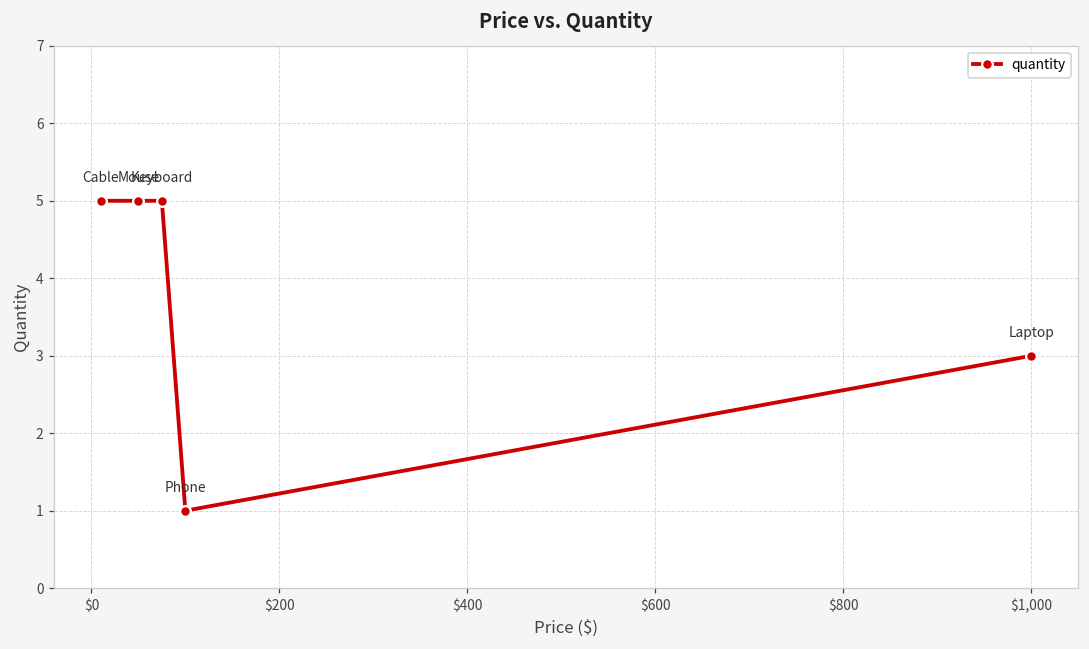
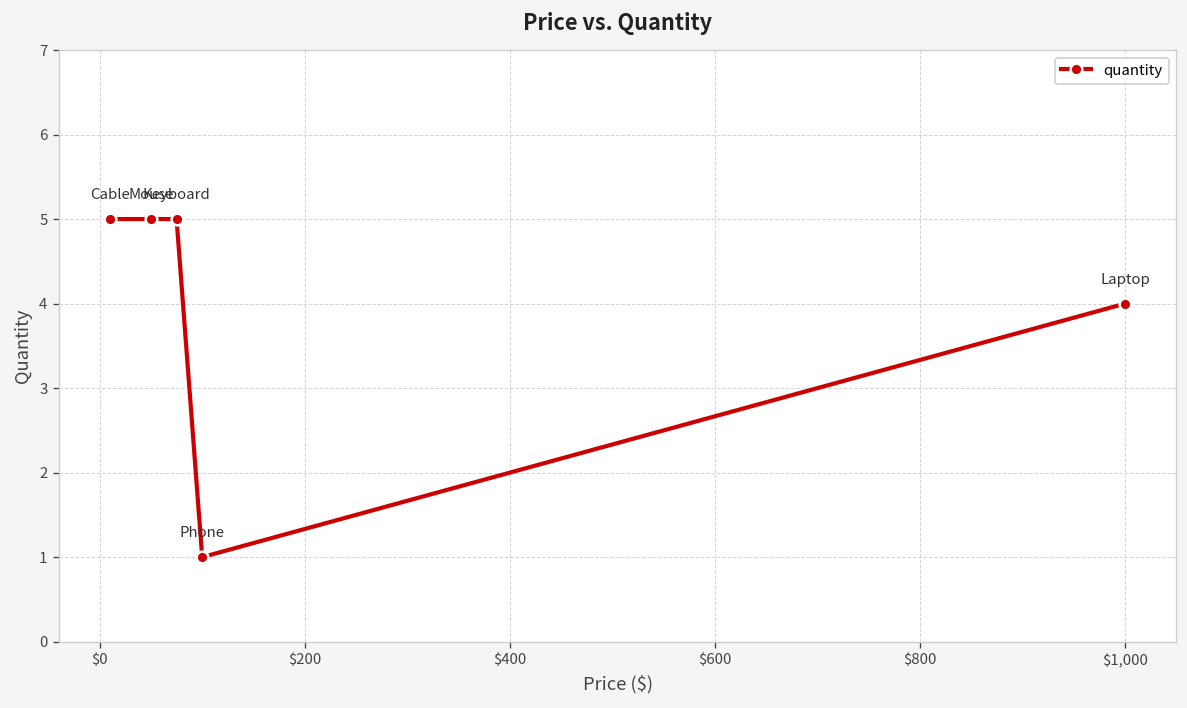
$1,000: 3 -> 4
